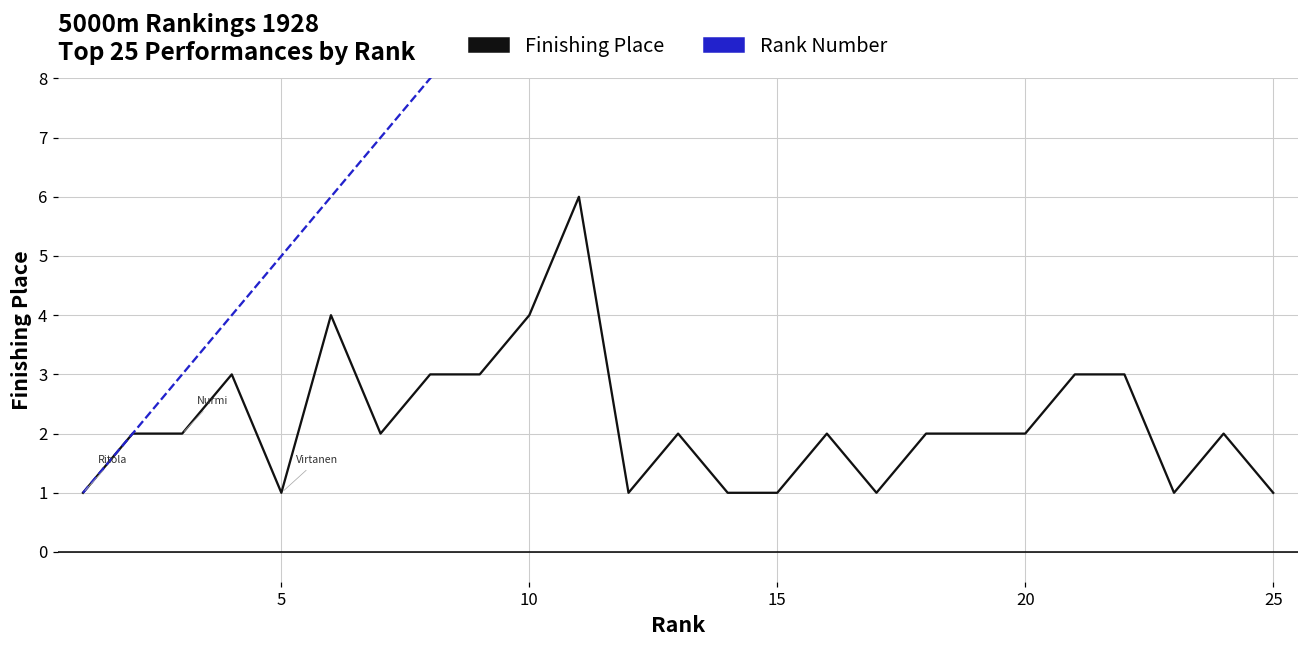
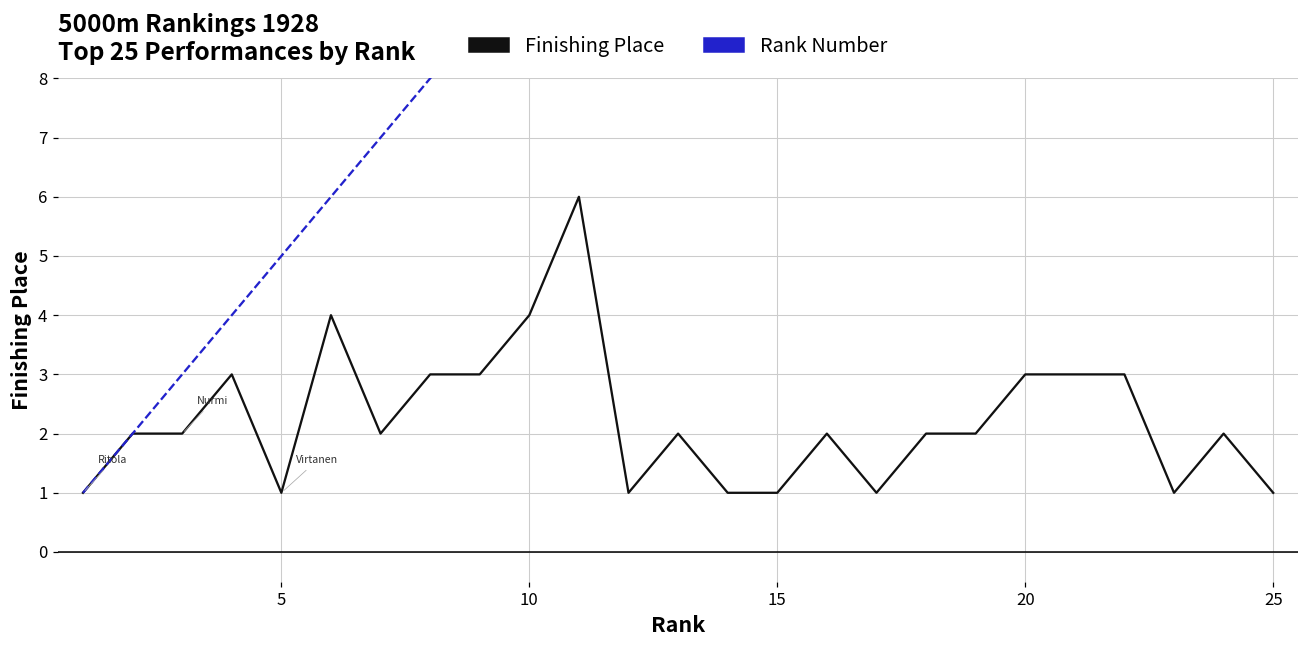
Finishing Place, 20: 2 -> 3
